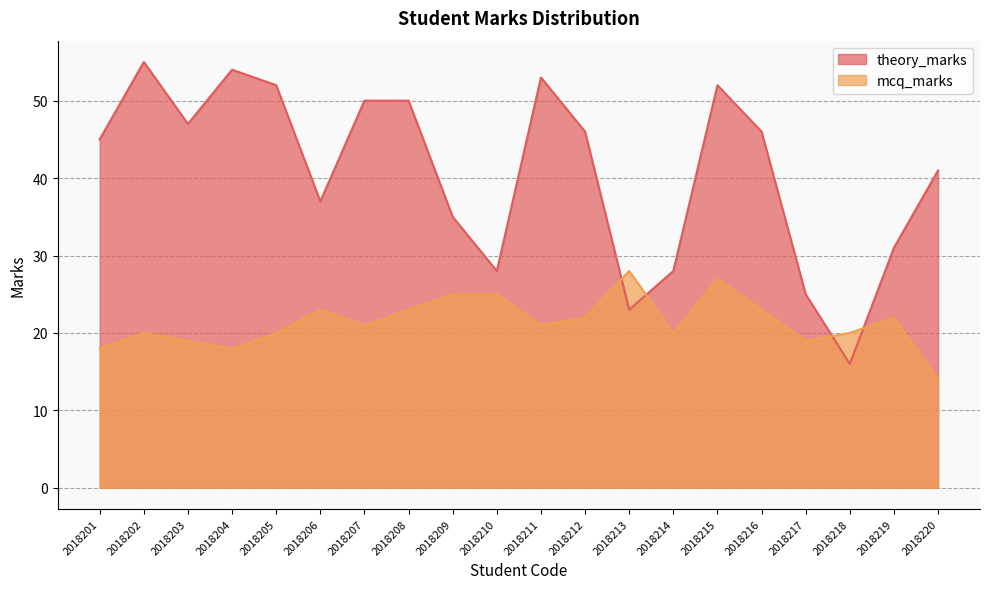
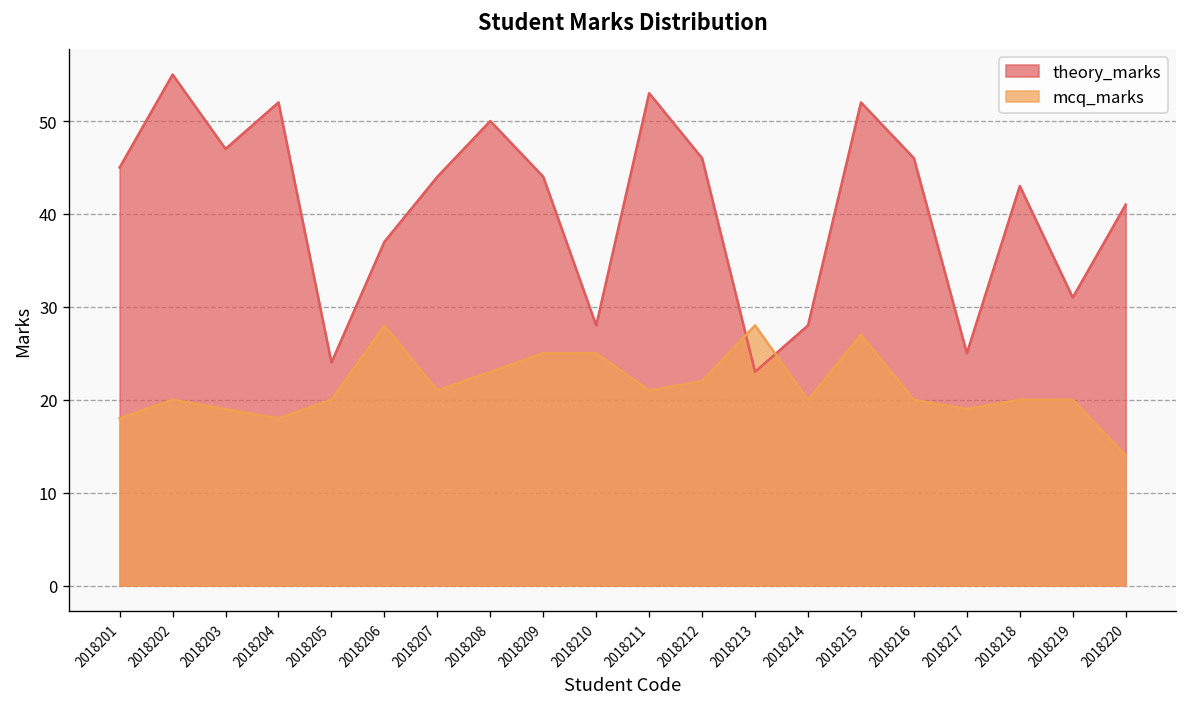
theory_marks, 2018204: 54 -> 52
theory_marks, 2018205: 52 -> 24
mcq_marks, 2018206: 23 -> 28
theory_marks, 2018207: 50 -> 44
theory_marks, 2018209: 35 -> 44
mcq_marks, 2018216: 23 -> 20
theory_marks, 2018218: 16 -> 43
mcq_marks, 2018219: 22 -> 20
